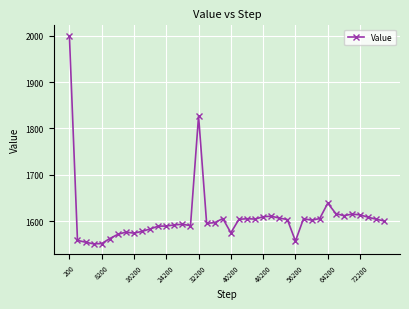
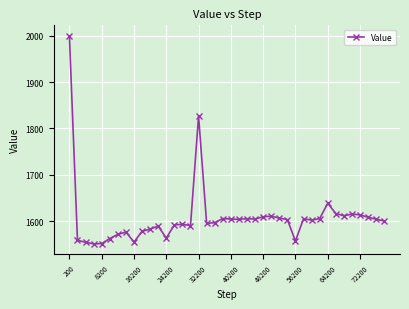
16200: 1570 -> 1560
24200: 1590 -> 1560
40200: 1570 -> 1600
